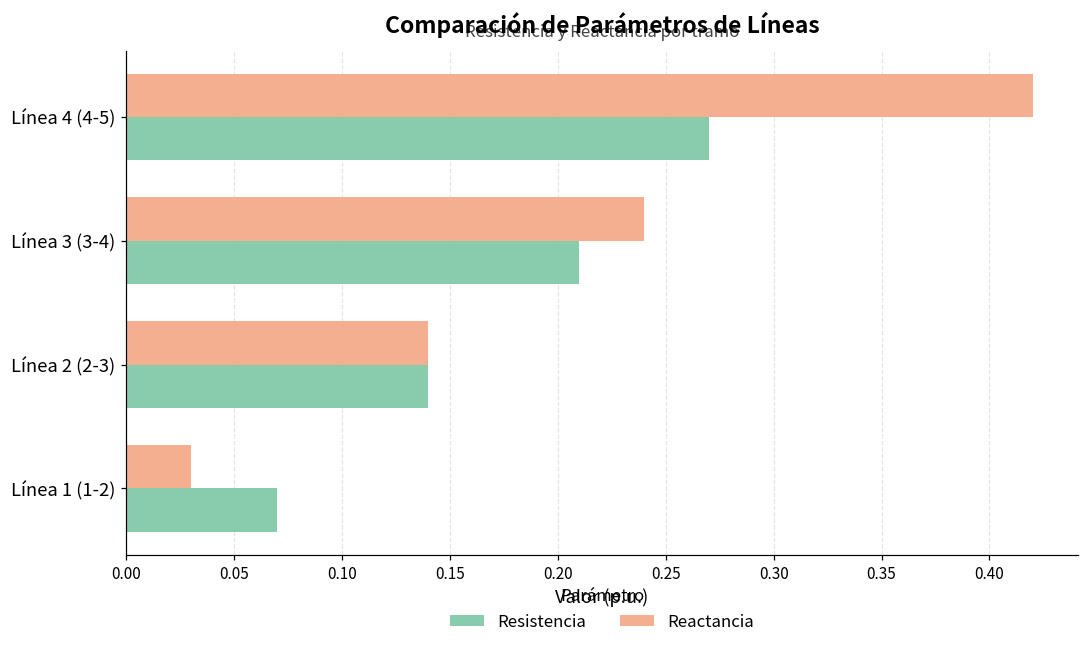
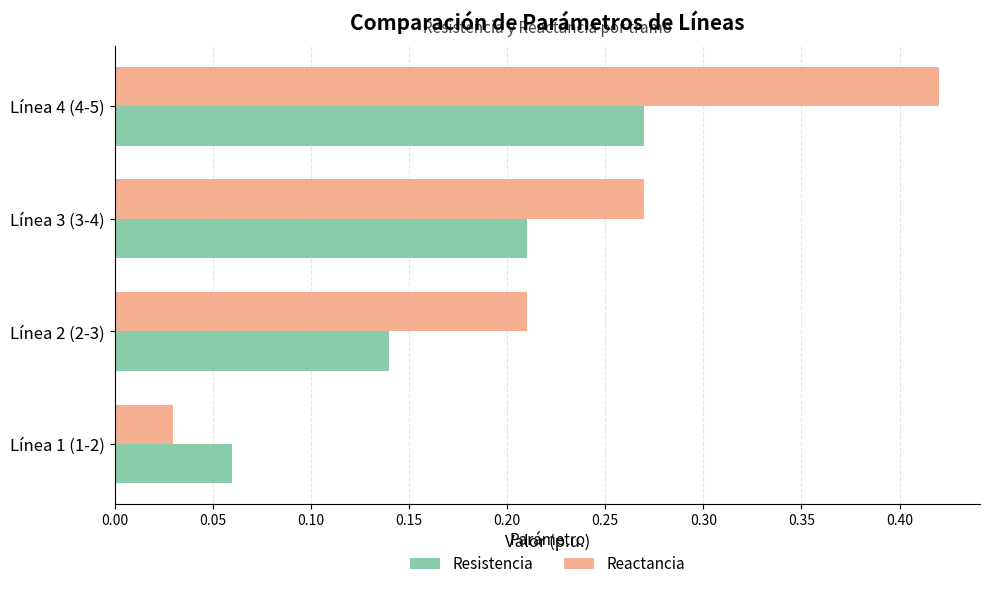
Reactancia, Línea 3 (3-4): 0.24 -> 0.27
Reactancia, Línea 2 (2-3): 0.14 -> 0.21
Resistencia, Línea 1 (1-2): 0.07 -> 0.06
